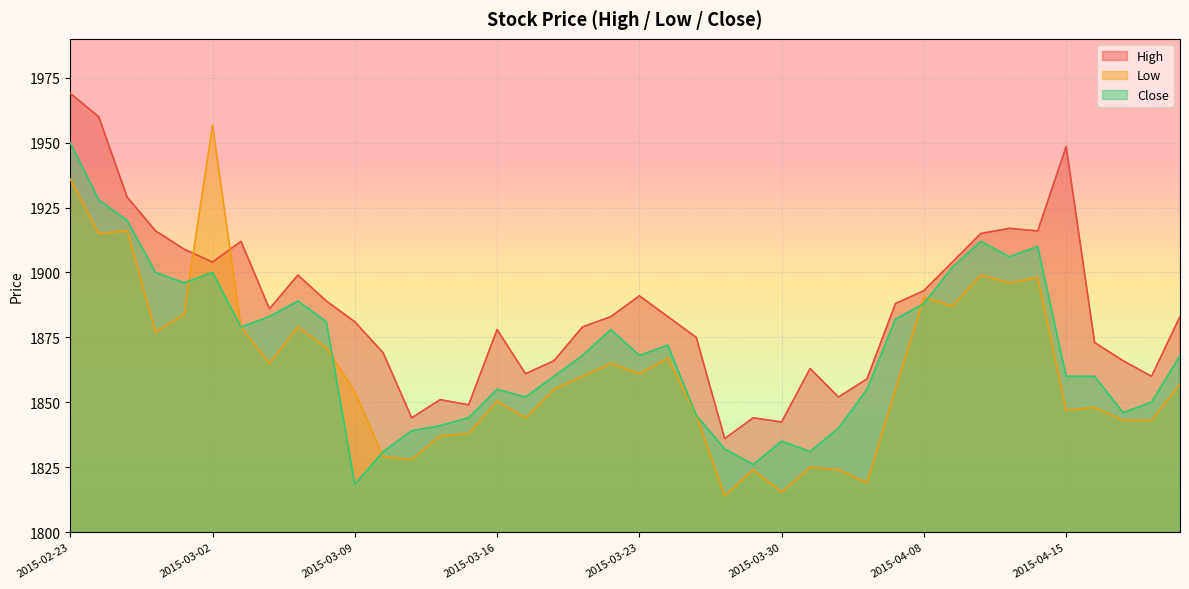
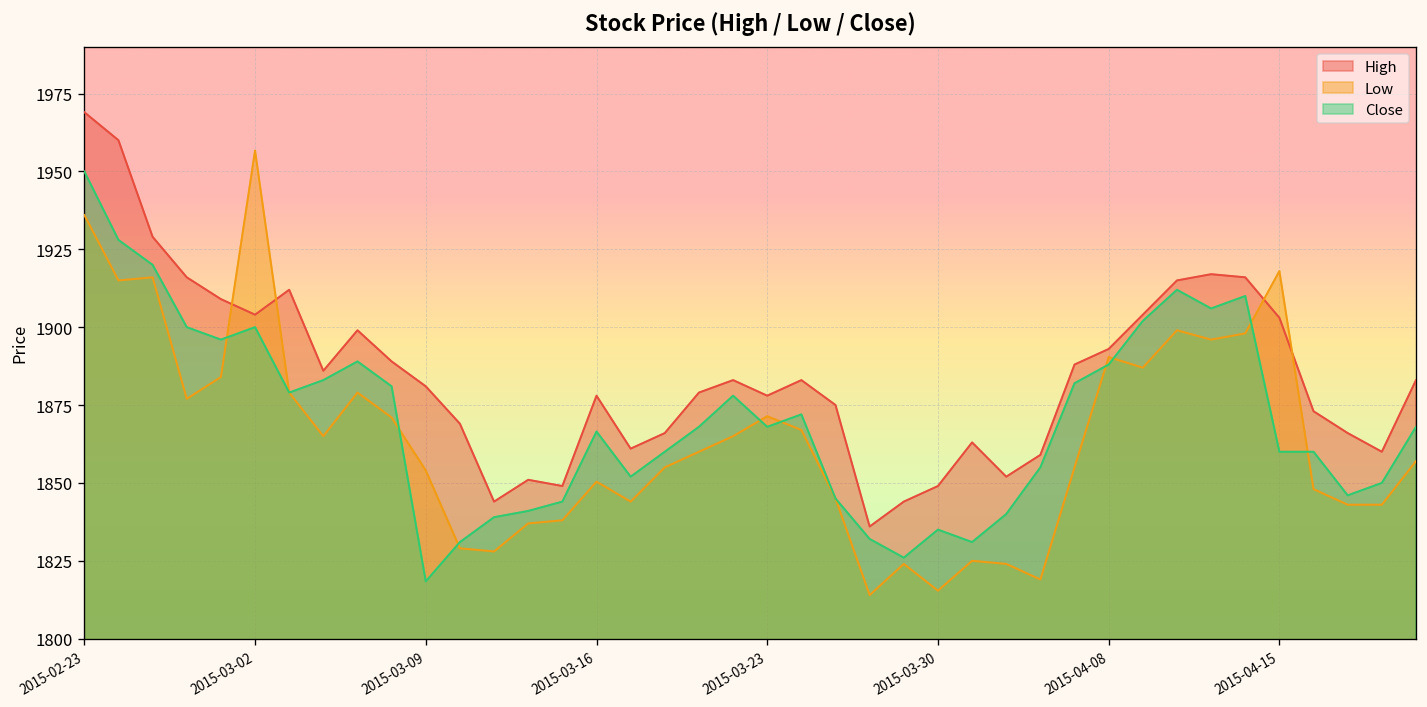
Close, 2015-03-16: 1855 -> 1867
High, 2015-03-23: 1891 -> 1878
Low, 2015-03-23: 1861 -> 1871
High, 2015-03-30: 1842 -> 1849
High, 2015-04-15: 1949 -> 1903
Low, 2015-04-15: 1847 -> 1918
